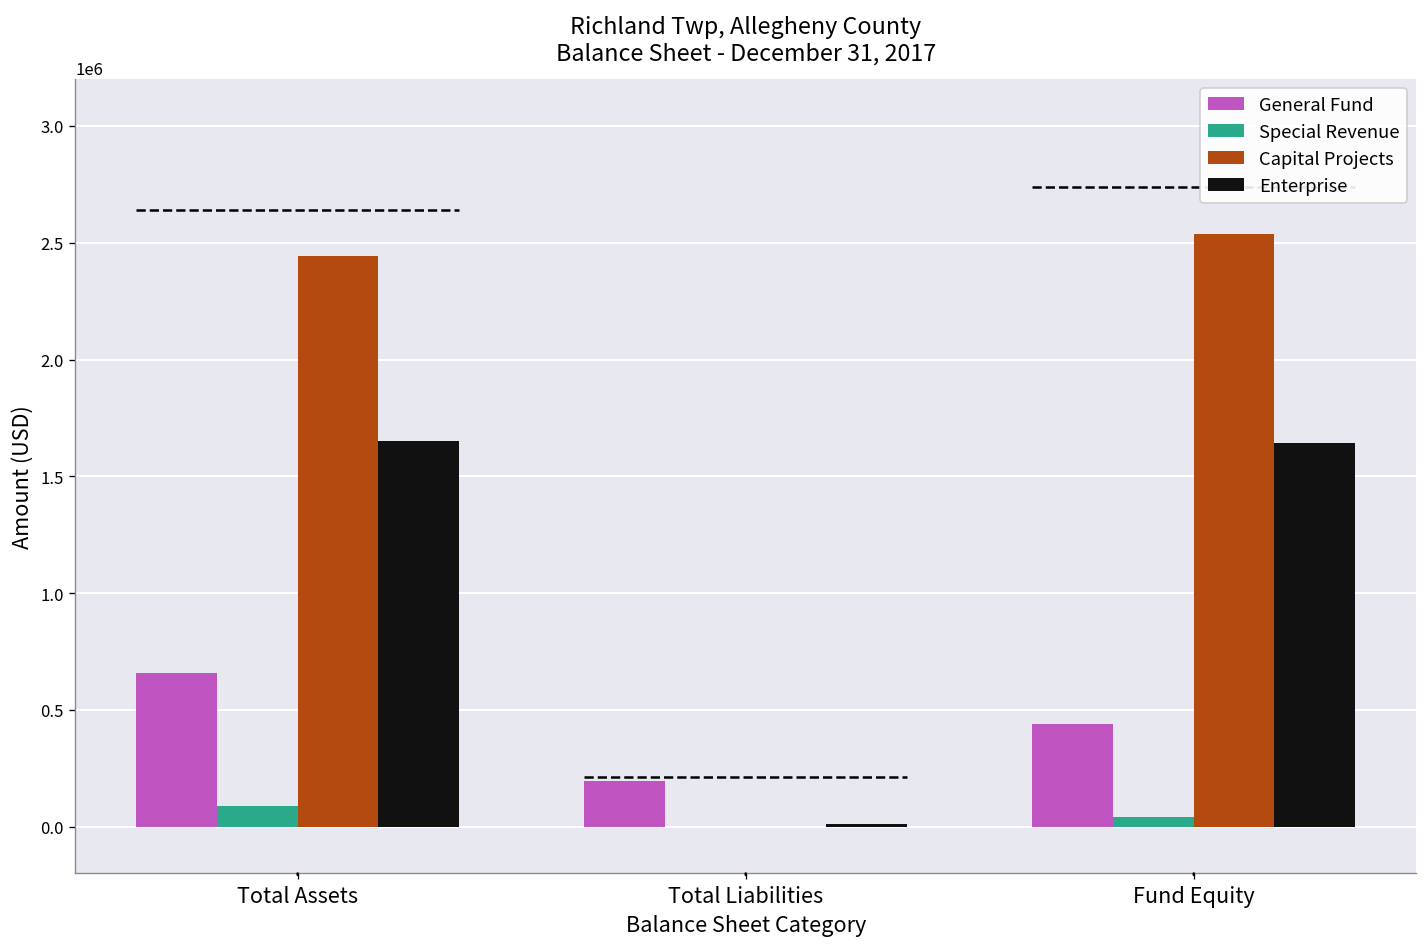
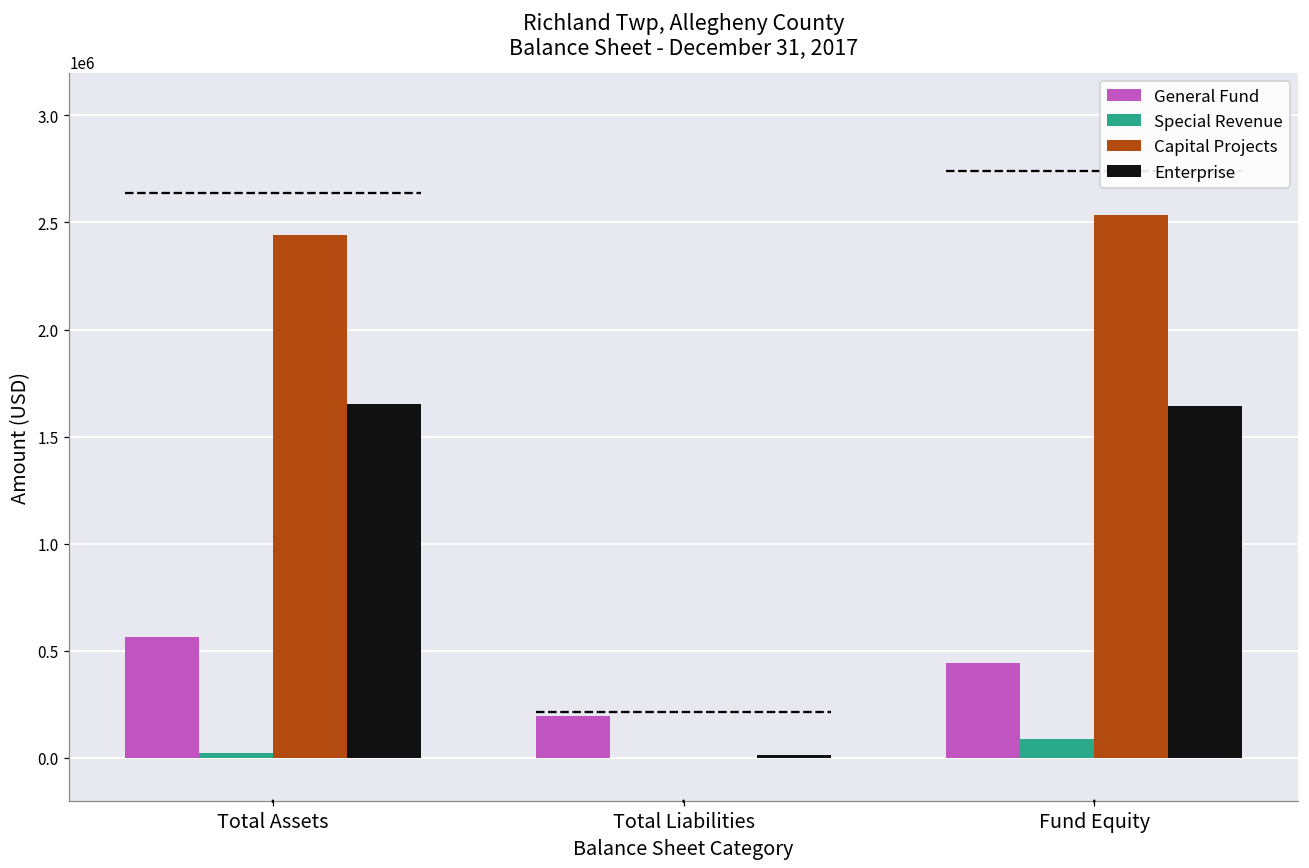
General Fund, Total Assets: 660000 -> 560000
Special Revenue, Total Assets: 90000 -> 20000
Special Revenue, Fund Equity: 40000 -> 90000
